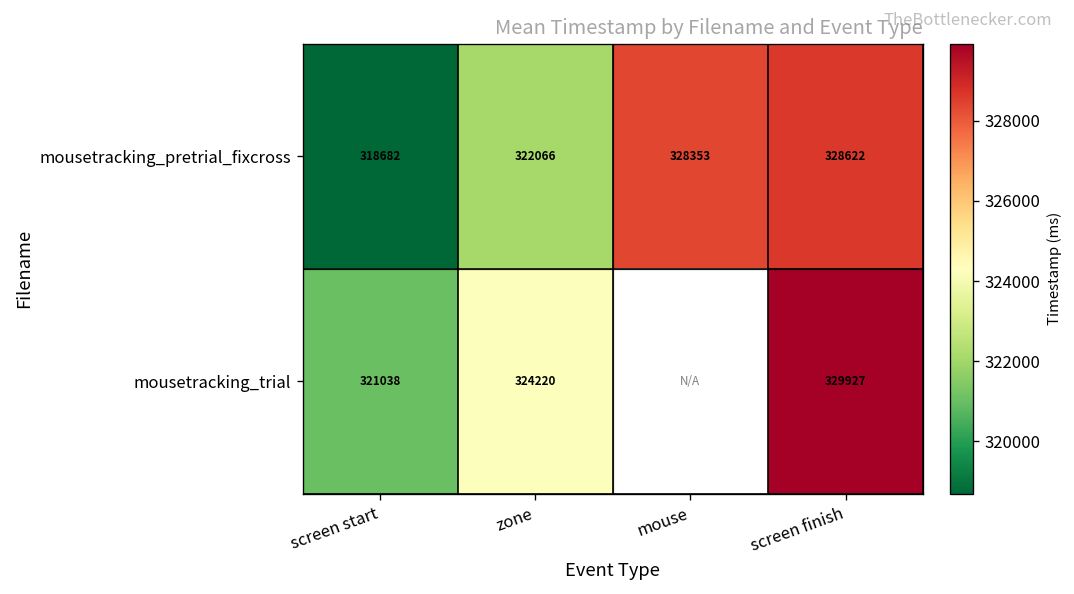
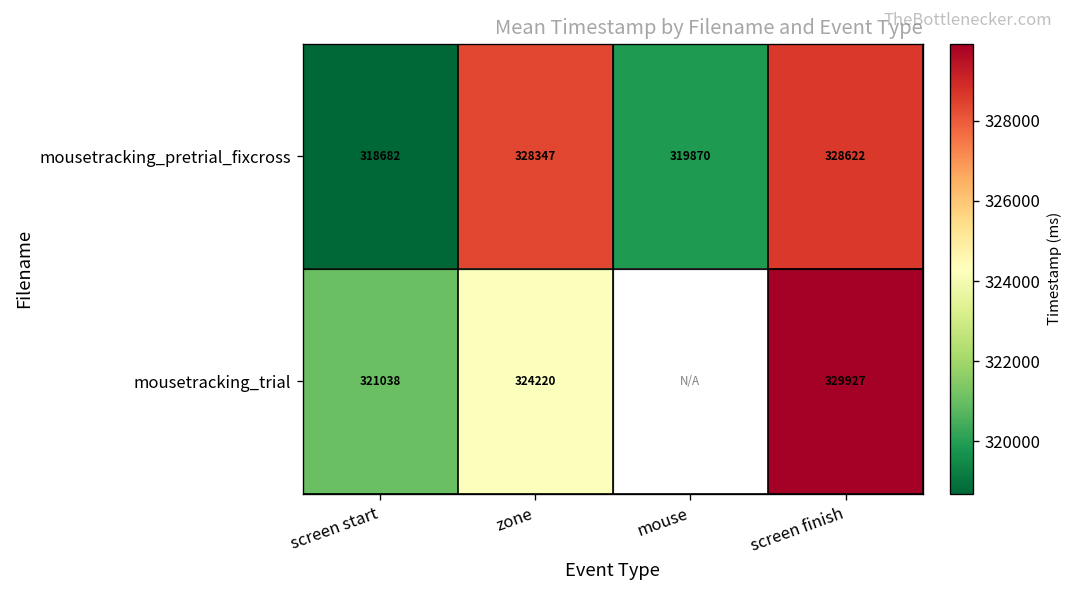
mousetracking_pretrial_fixcross, zone: 322066 -> 328347
mousetracking_pretrial_fixcross, mouse: 328353 -> 319870
